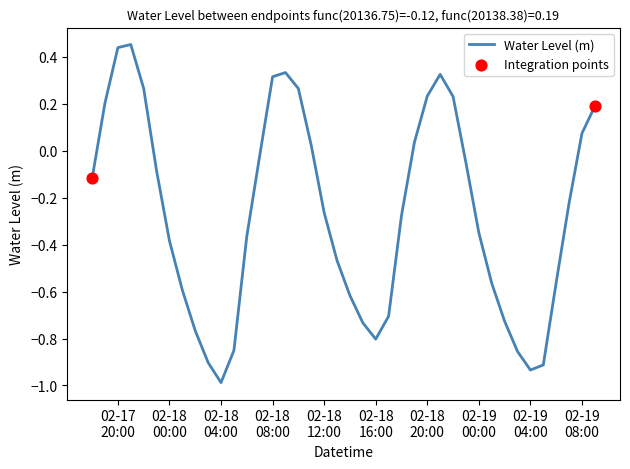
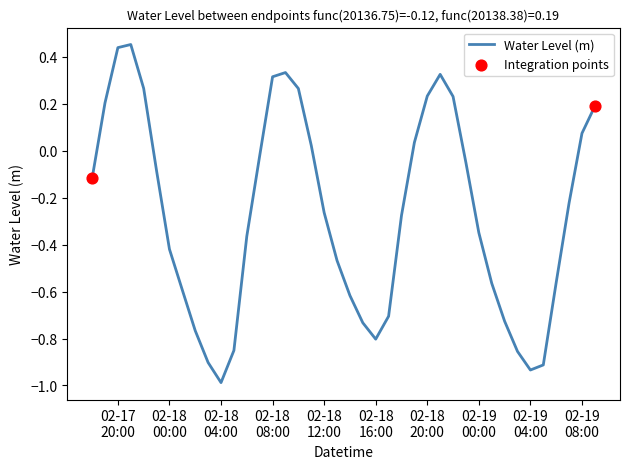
Water Level (m), 02-18 00:00: -0.38 -> -0.42
